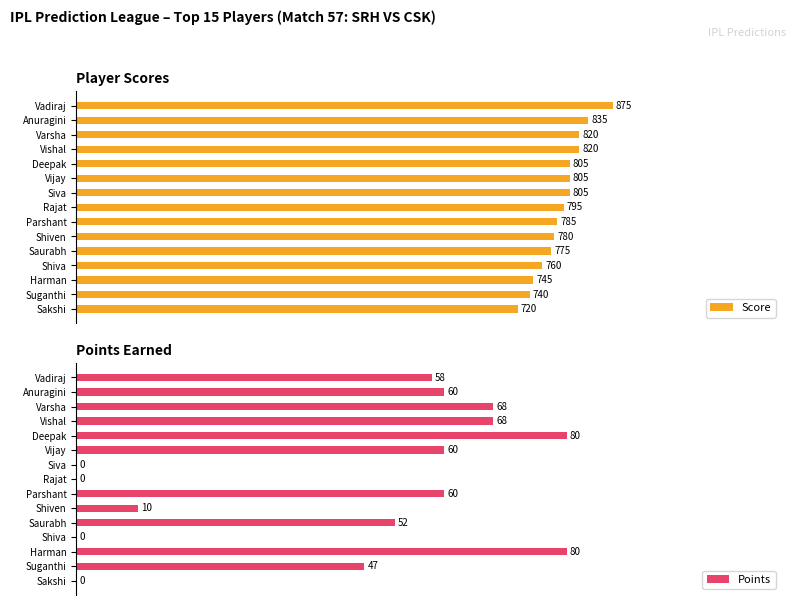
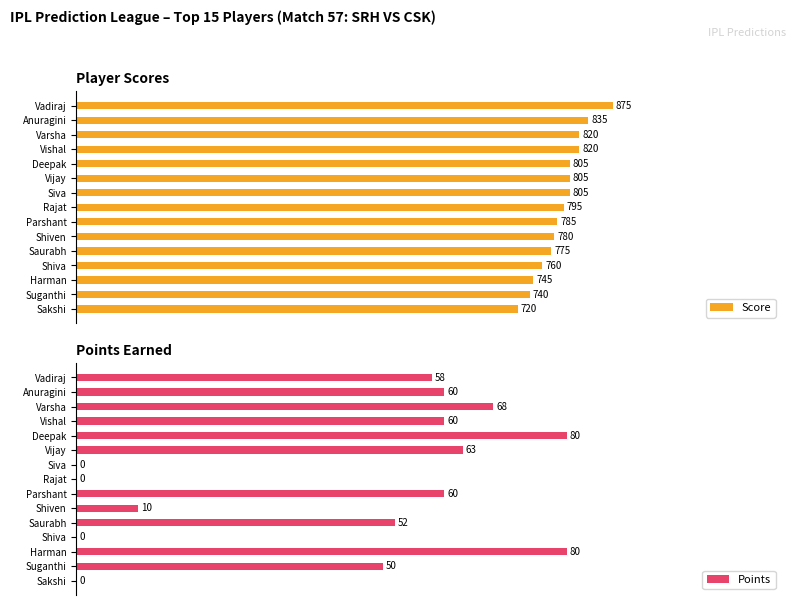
Points Earned, Vishal: 68 -> 60
Points Earned, Vijay: 60 -> 63
Points Earned, Suganthi: 47 -> 50
